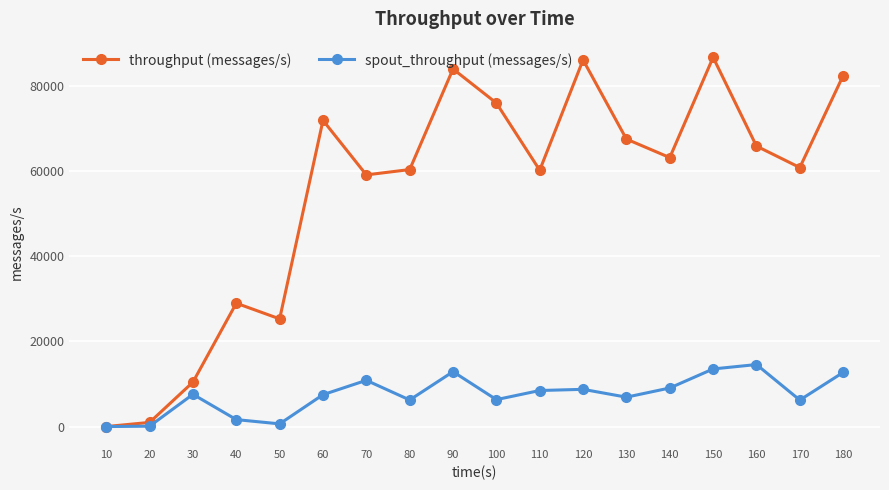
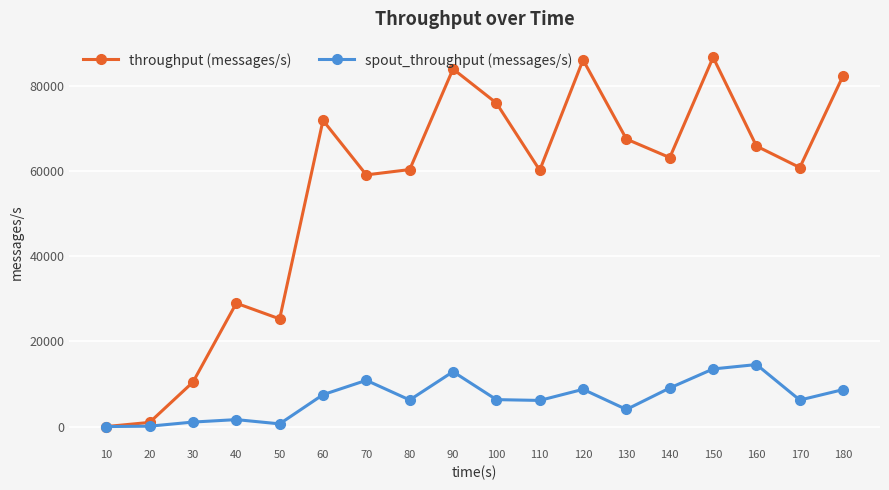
spout_throughput (messages/s), 30: 8000 -> 1000
spout_throughput (messages/s), 110: 8000 -> 6000
spout_throughput (messages/s), 130: 7000 -> 4000
spout_throughput (messages/s), 180: 13000 -> 9000
